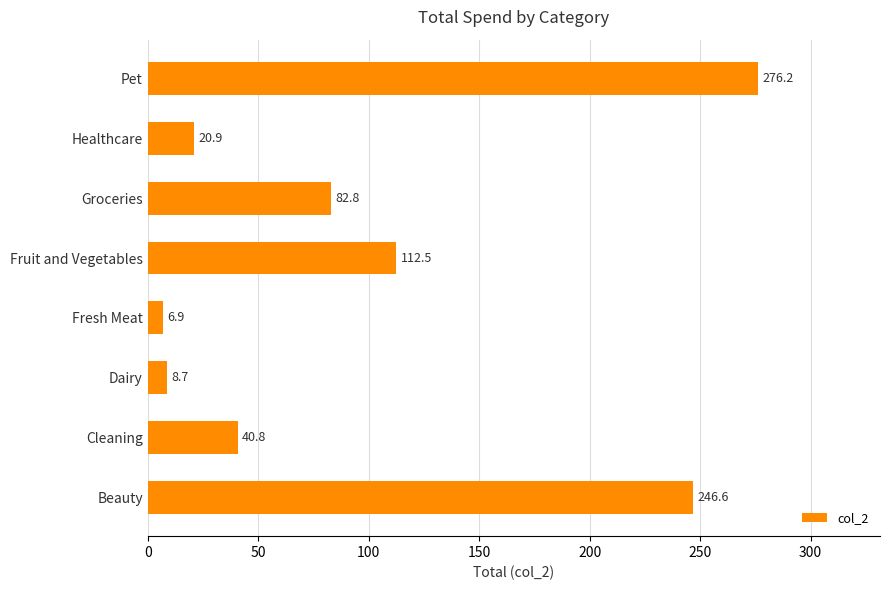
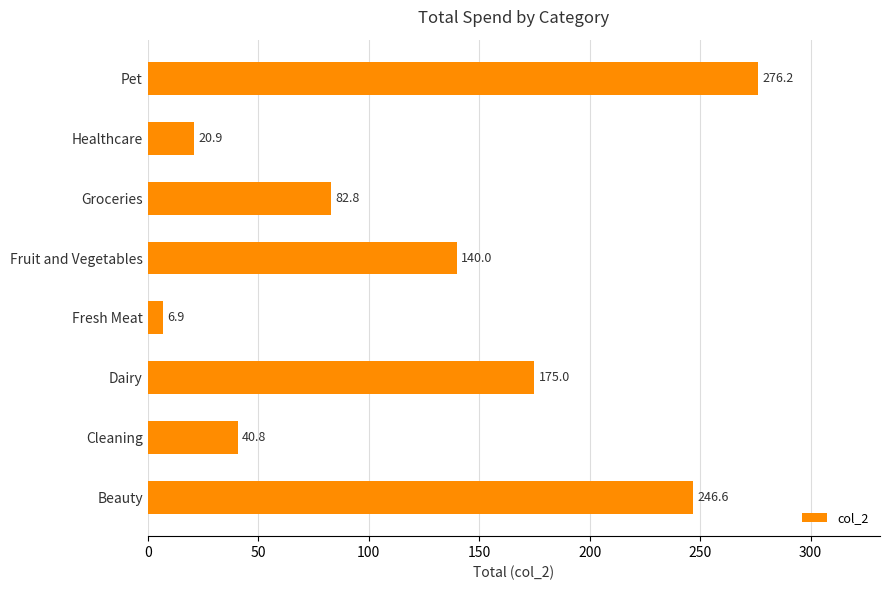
Fruit and Vegetables: 112.5 -> 140.0
Dairy: 8.7 -> 175.0
